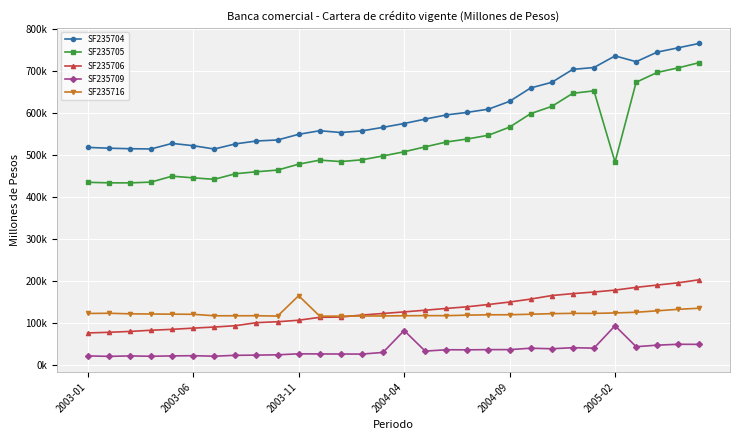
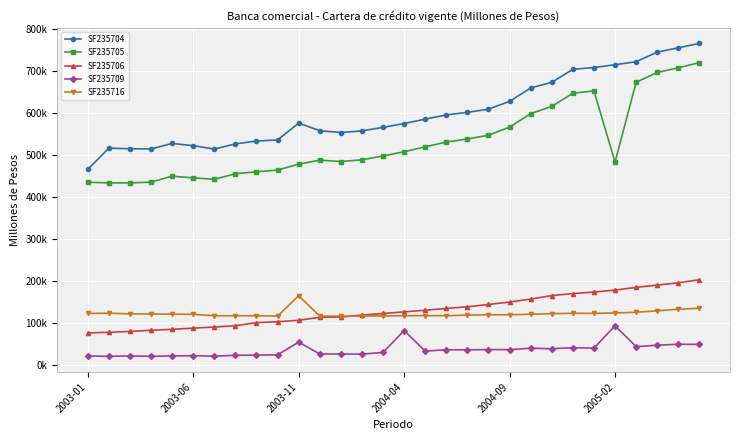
SF235704, 2003-01: 520000 -> 470000
SF235704, 2003-11: 550000 -> 580000
SF235709, 2003-11: 30000 -> 50000
SF235704, 2005-02: 740000 -> 720000
